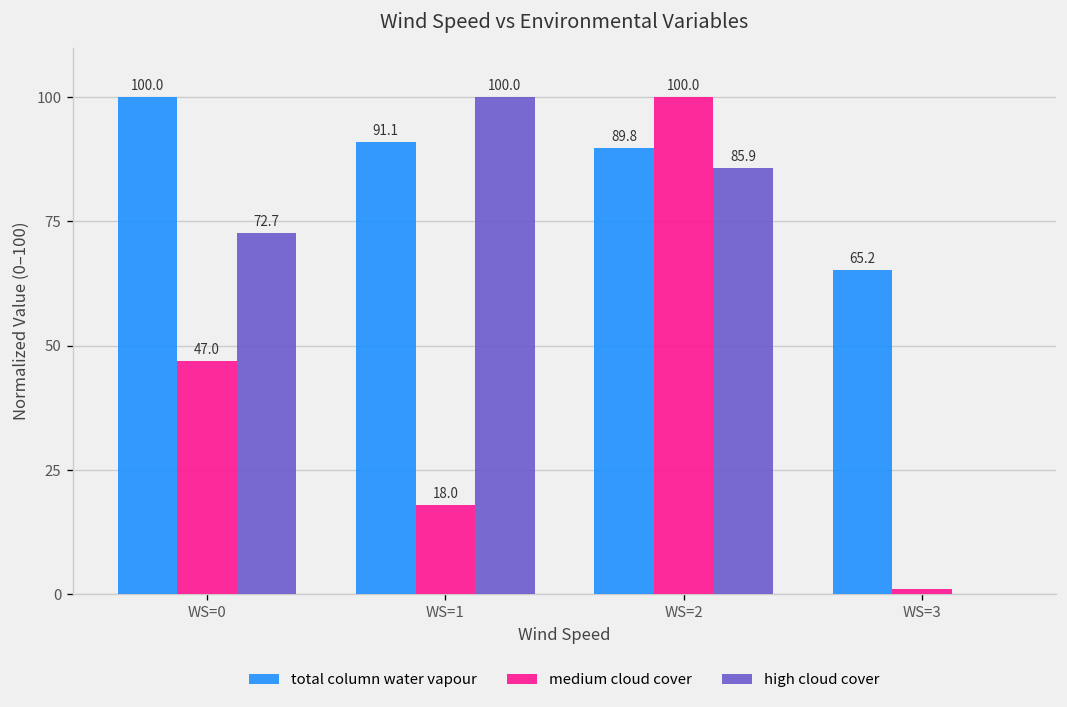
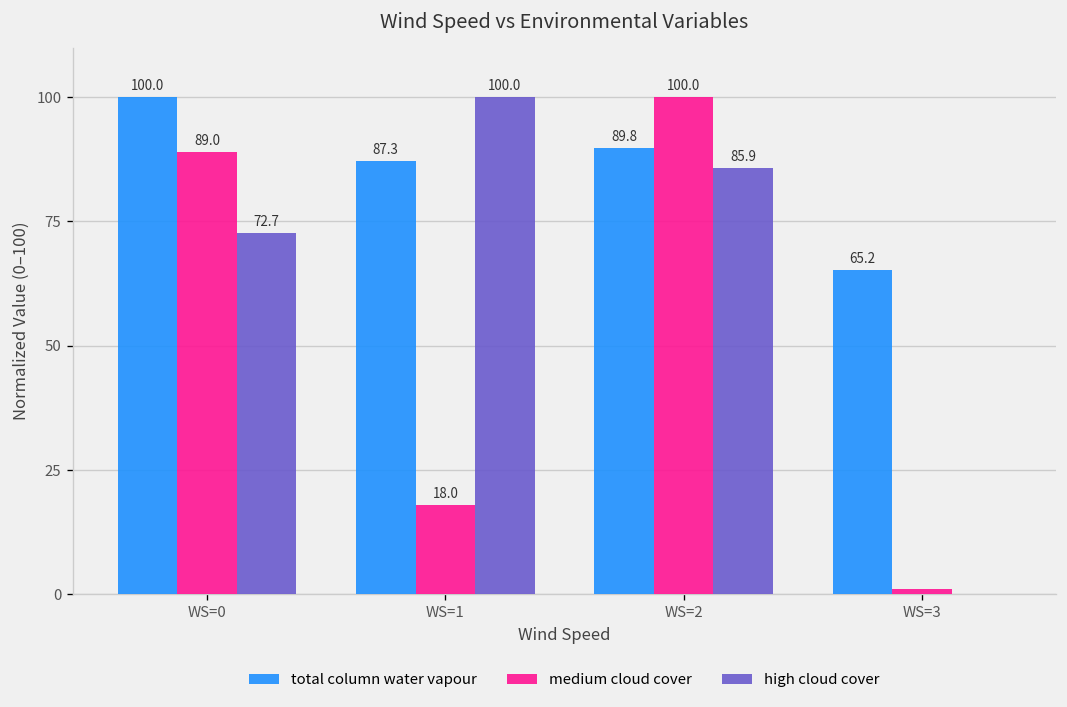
medium cloud cover, WS=0: 47.0 -> 89.0
total column water vapour, WS=1: 91.1 -> 87.3
